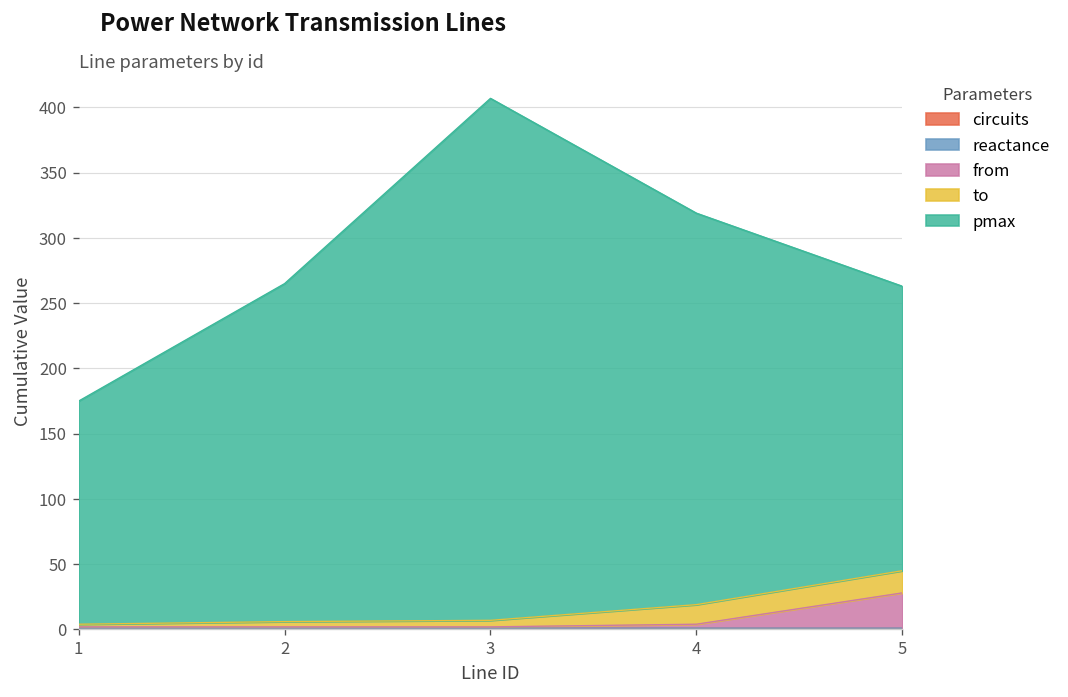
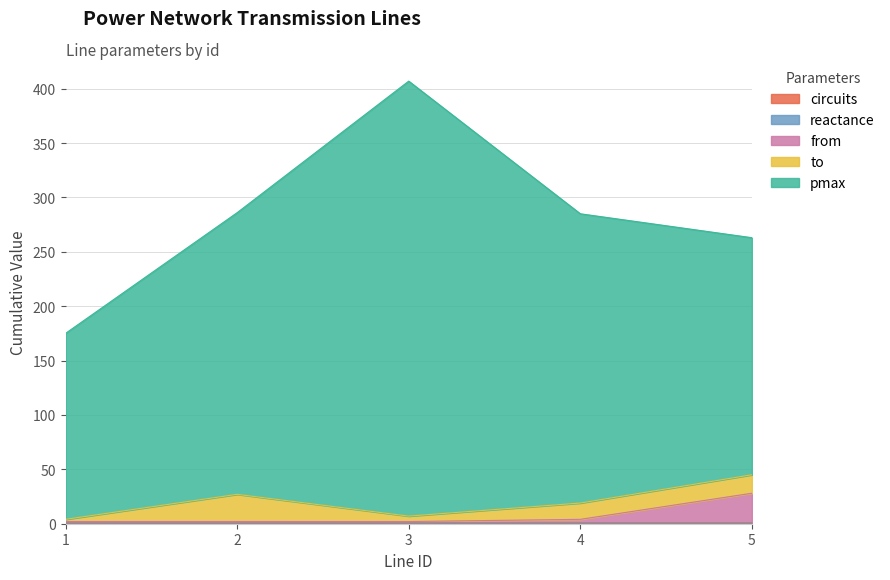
to, 2: 4 -> 25
pmax, 4: 300 -> 266
